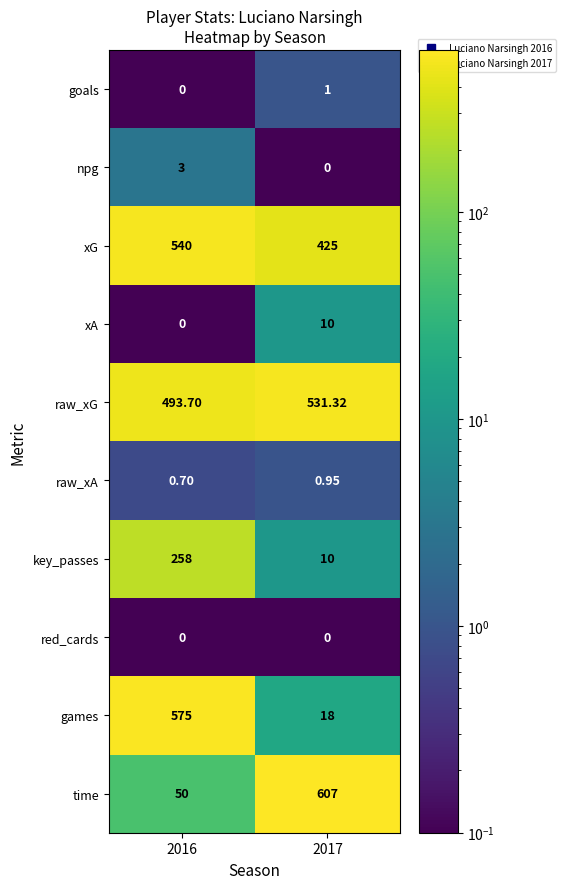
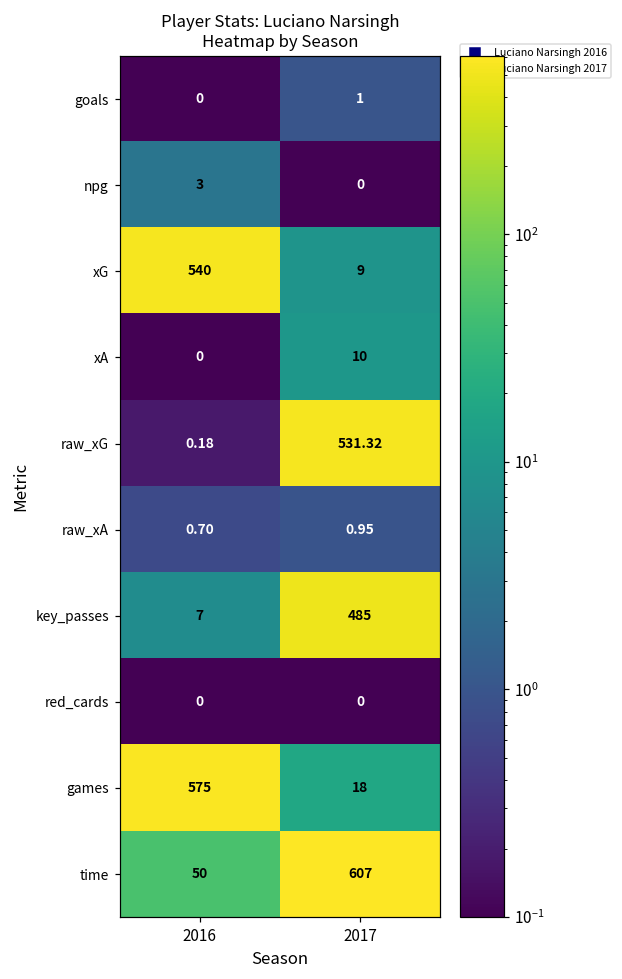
xG, 2017: 425 -> 9
raw_xG, 2016: 493.70 -> 0.18
key_passes, 2016: 258 -> 7
key_passes, 2017: 10 -> 485
